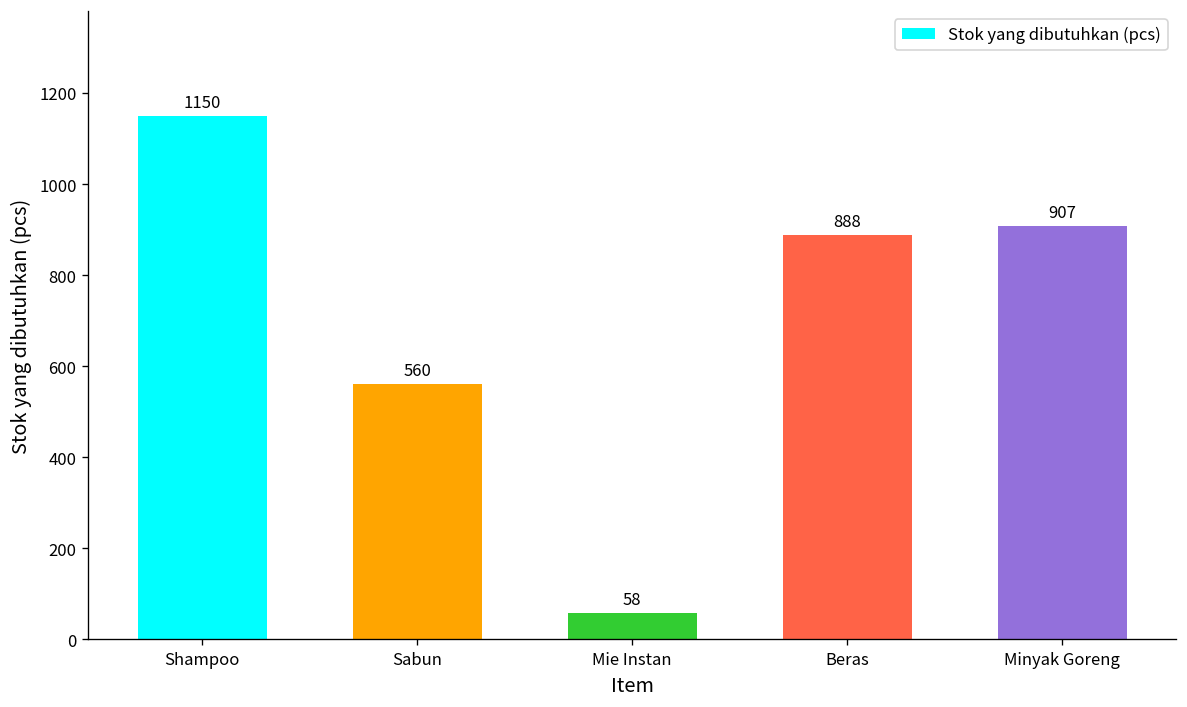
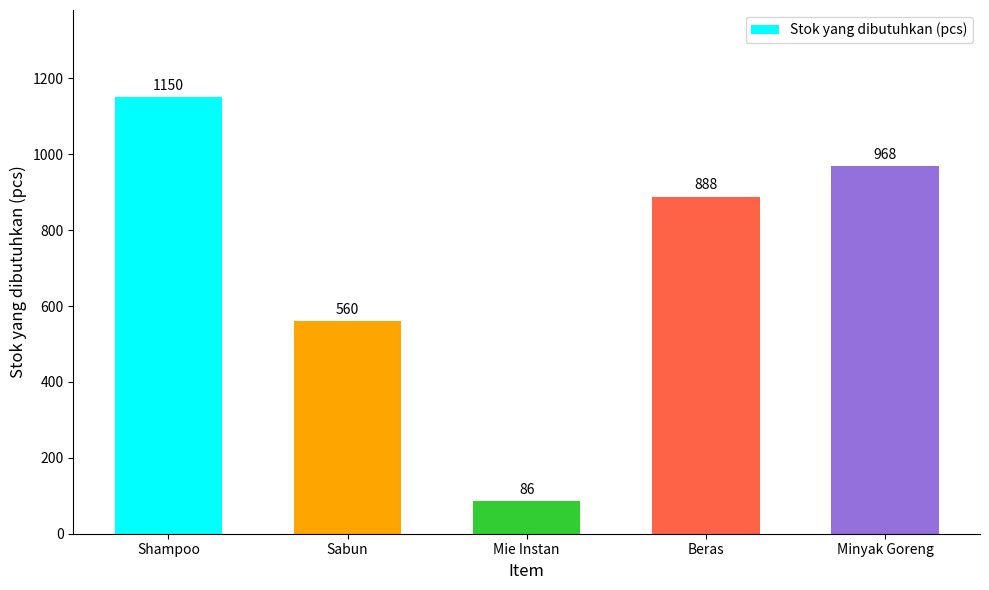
Mie Instan: 58 -> 86
Minyak Goreng: 907 -> 968
